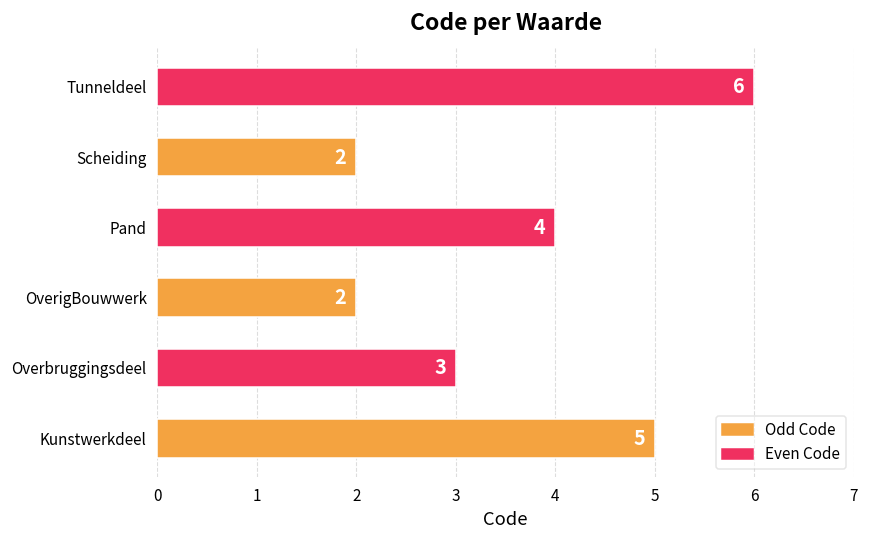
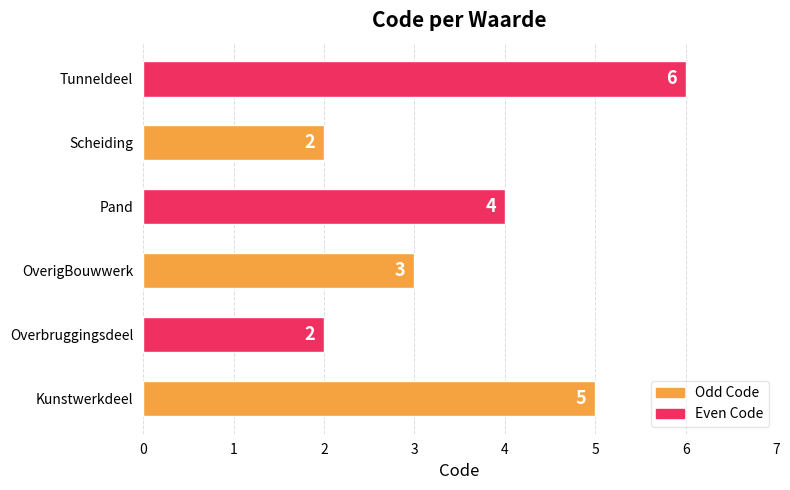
OverigBouwwerk: 2 -> 3
Overbruggingsdeel: 3 -> 2
